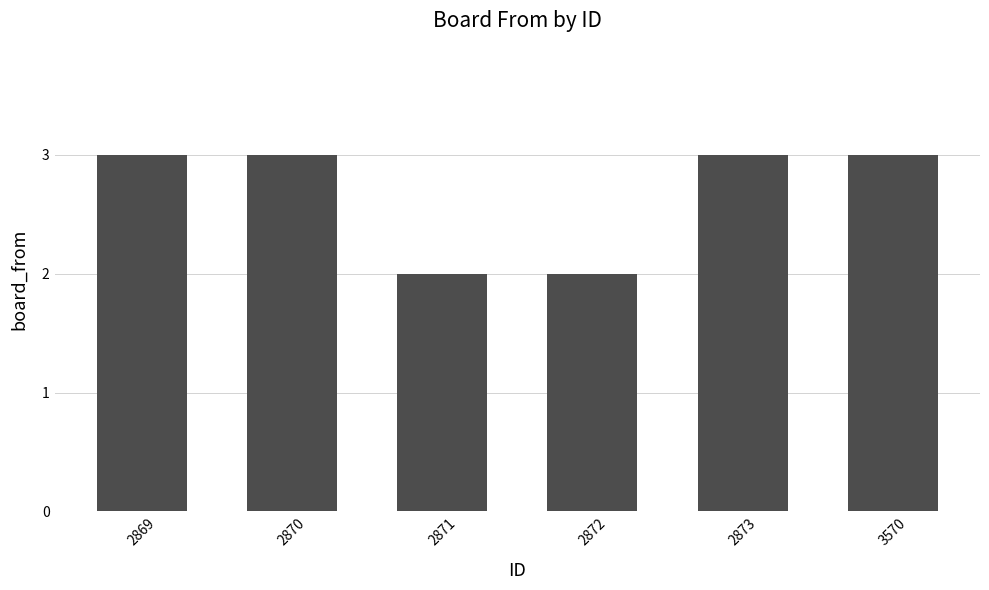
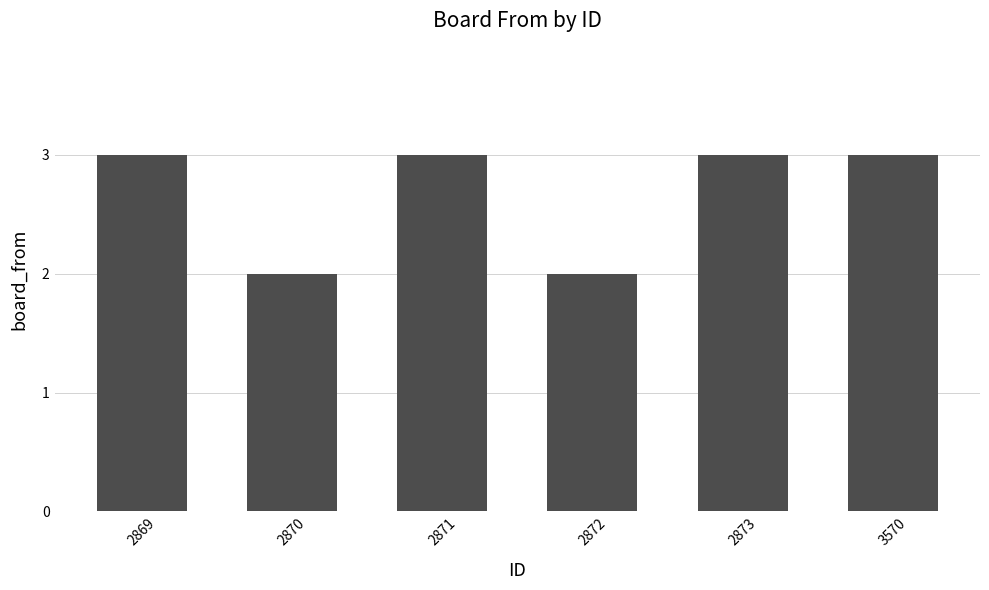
2870: 3 -> 2
2871: 2 -> 3
